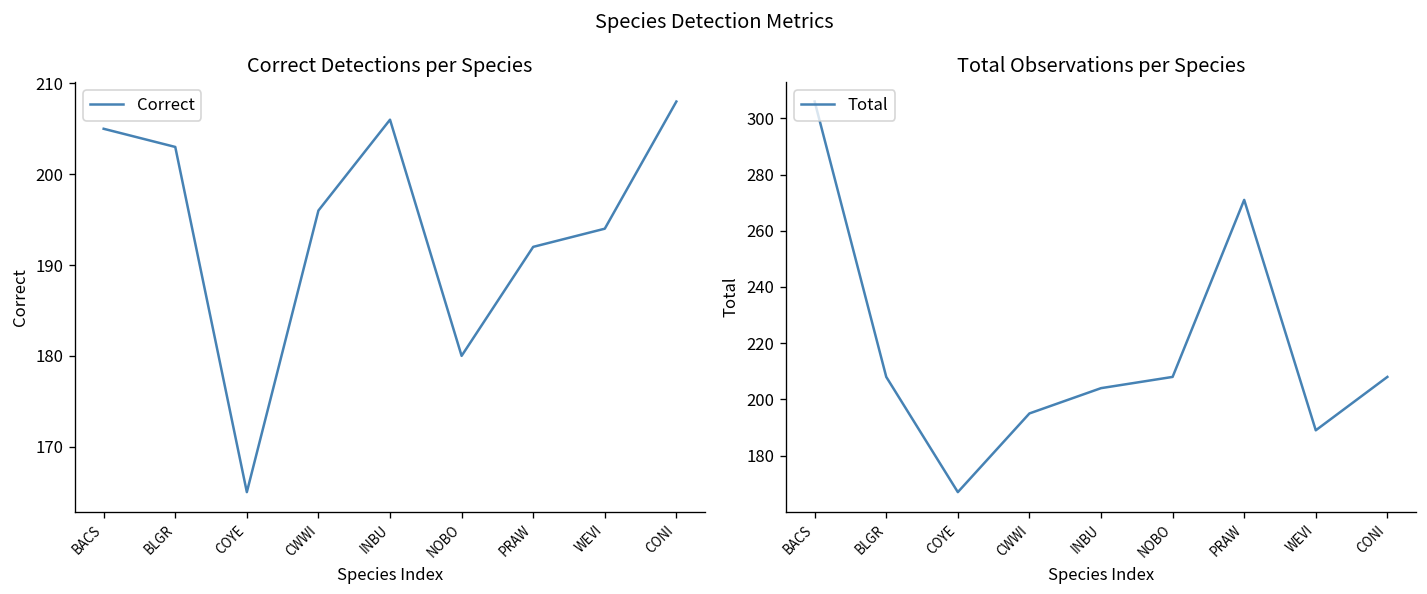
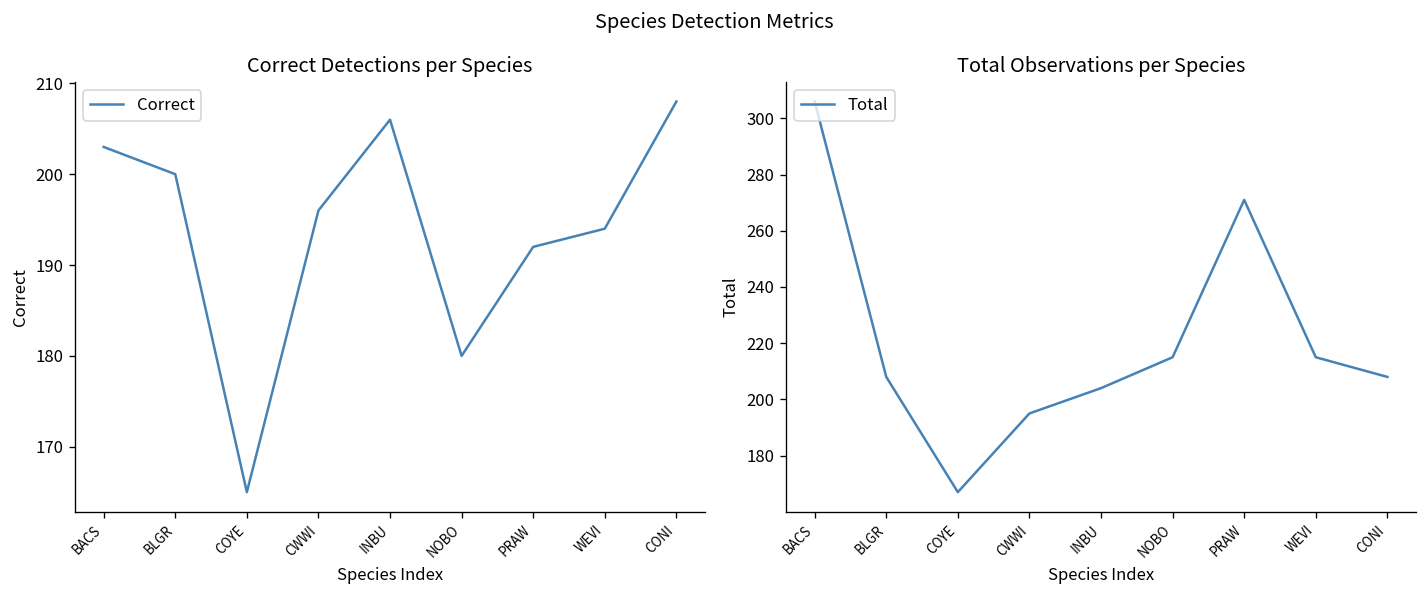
Correct Detections per Species, BACS: 205 -> 203
Correct Detections per Species, BLGR: 203 -> 200
Total Observations per Species, NOBO: 208 -> 215
Total Observations per Species, WEVI: 189 -> 215
